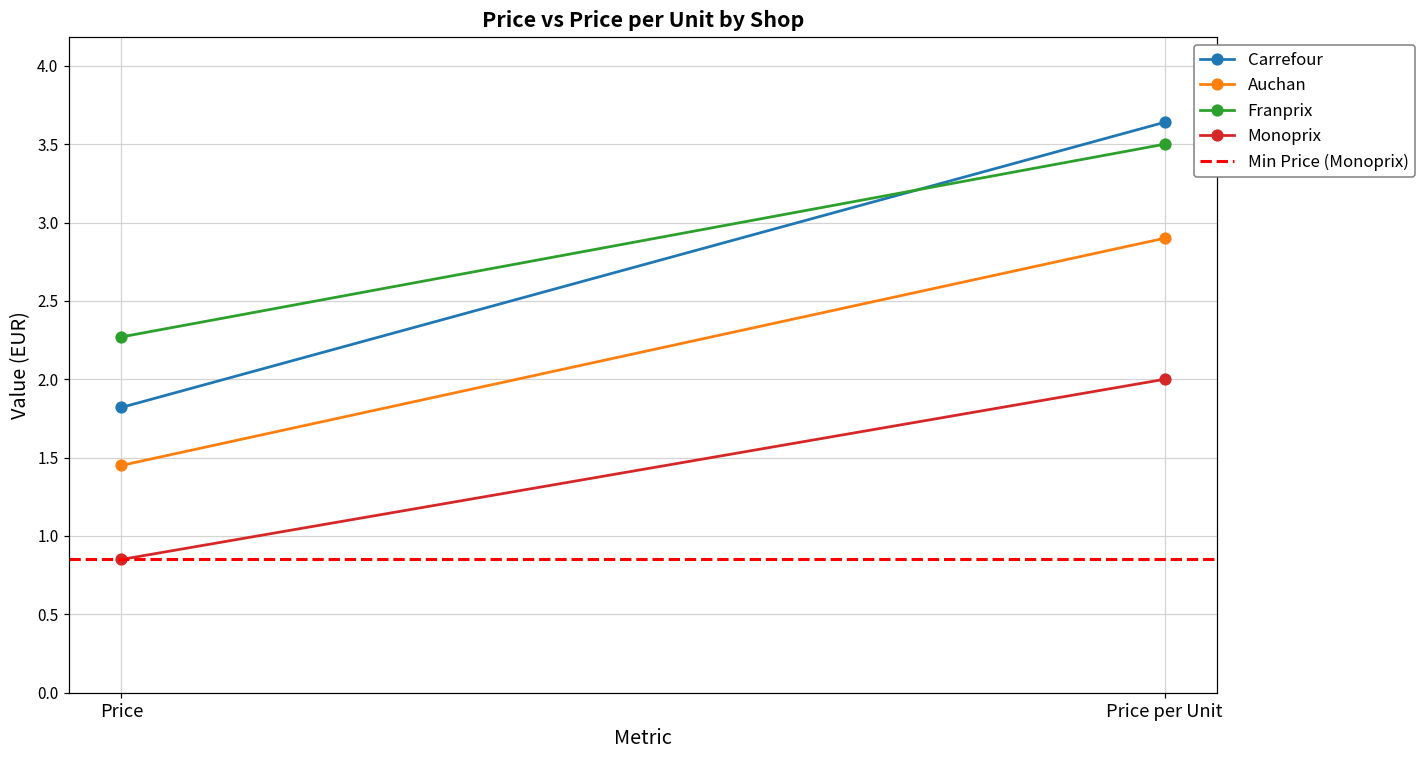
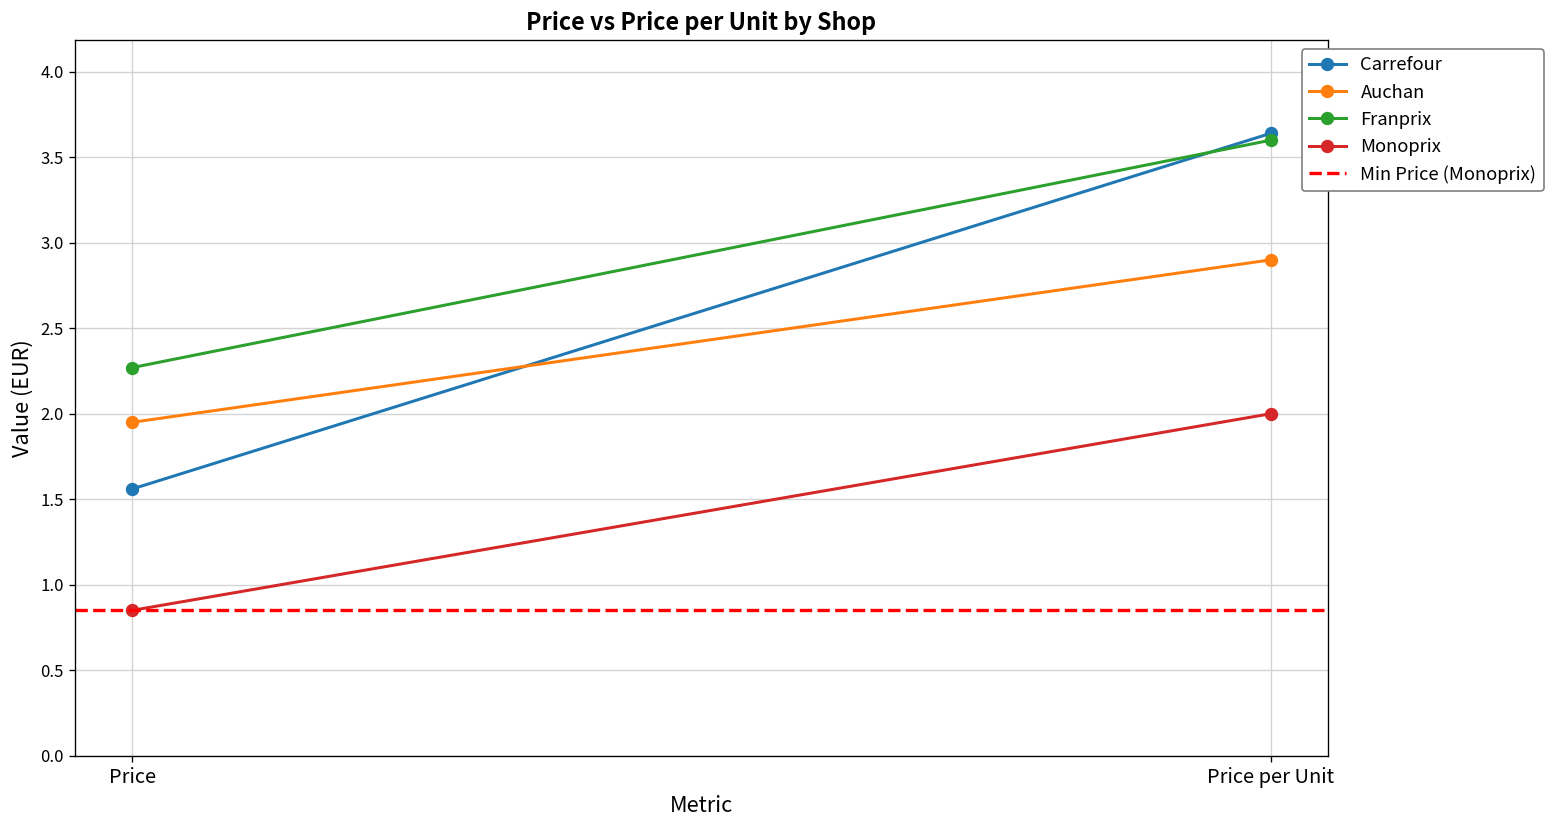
Carrefour, Price: 1.82 -> 1.56
Auchan, Price: 1.45 -> 1.95
Franprix, Price per Unit: 3.5 -> 3.6
